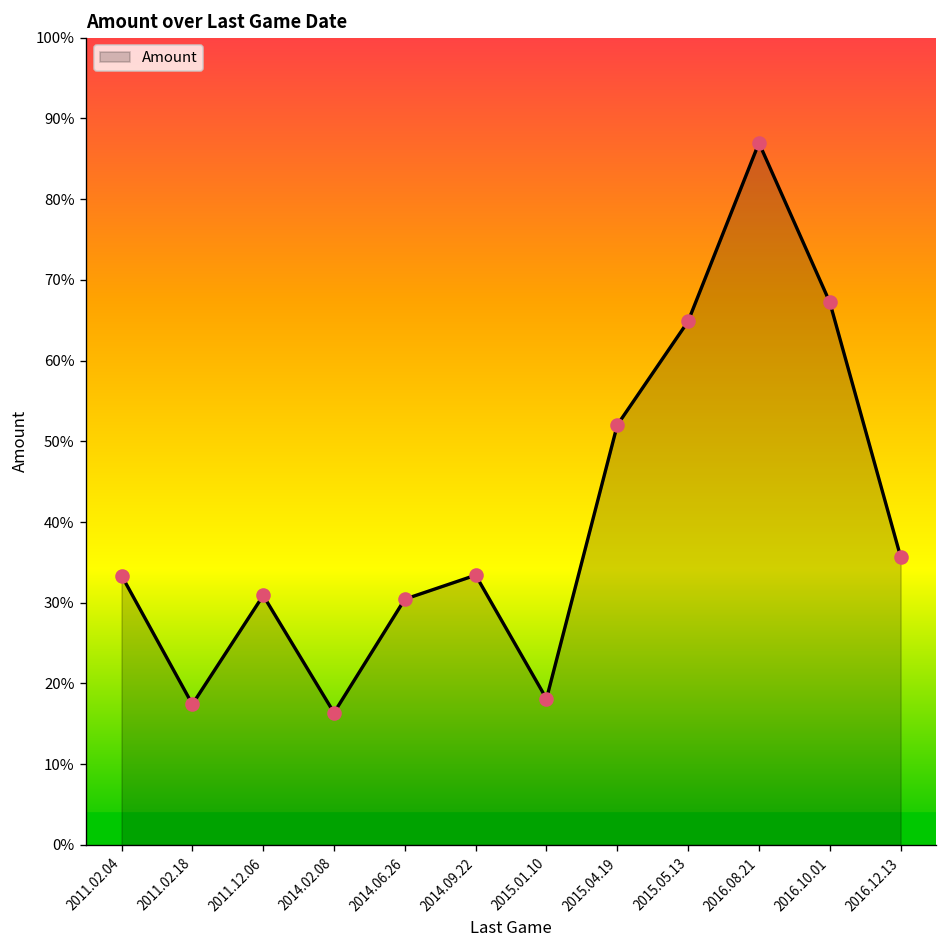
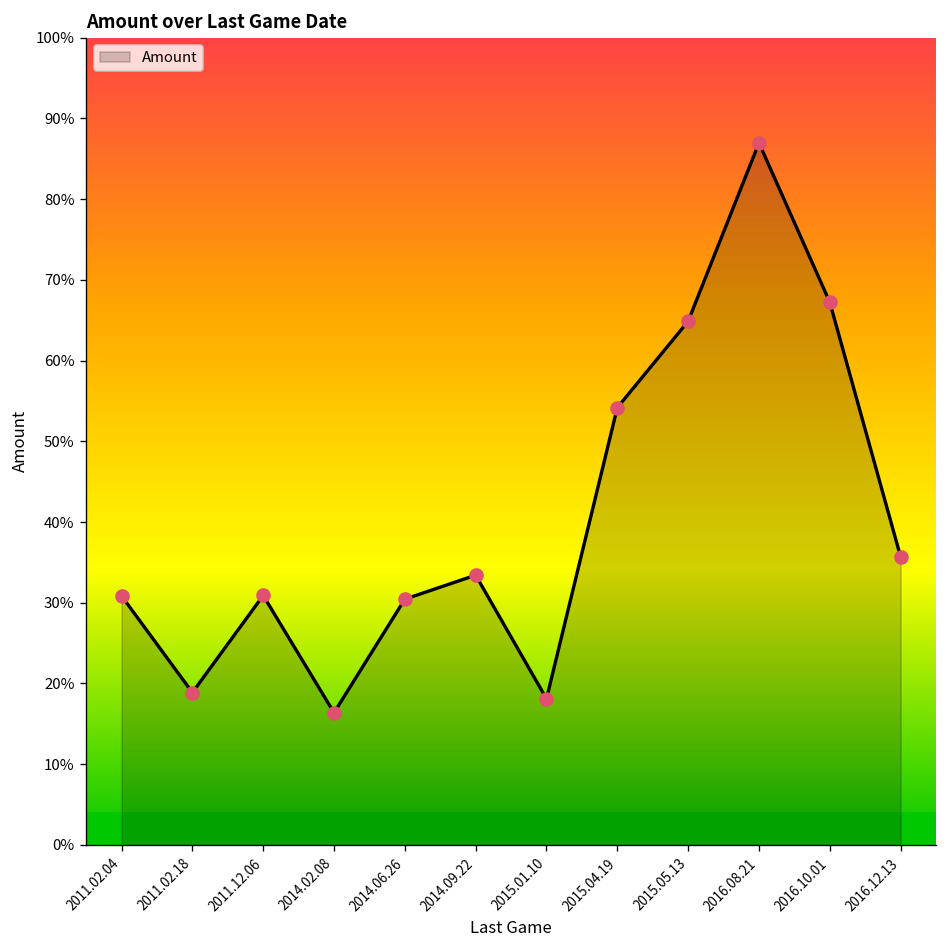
2011.02.04: 33% -> 31%
2011.02.18: 17% -> 19%
2015.04.19: 52% -> 54%
